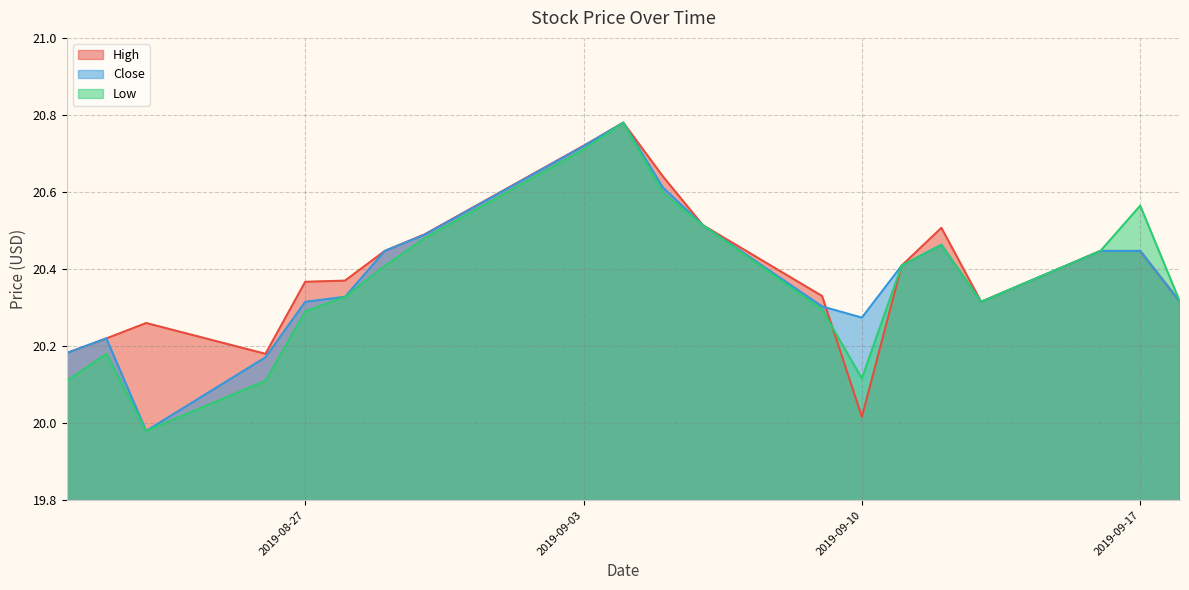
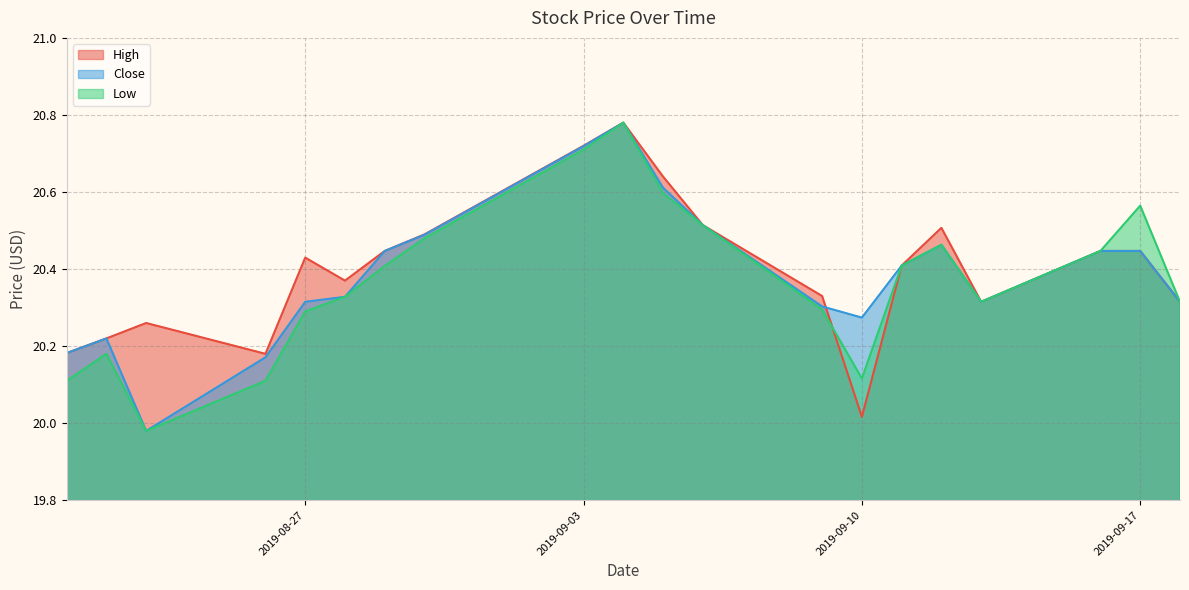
High, 2019-08-27: 20.37 -> 20.43
